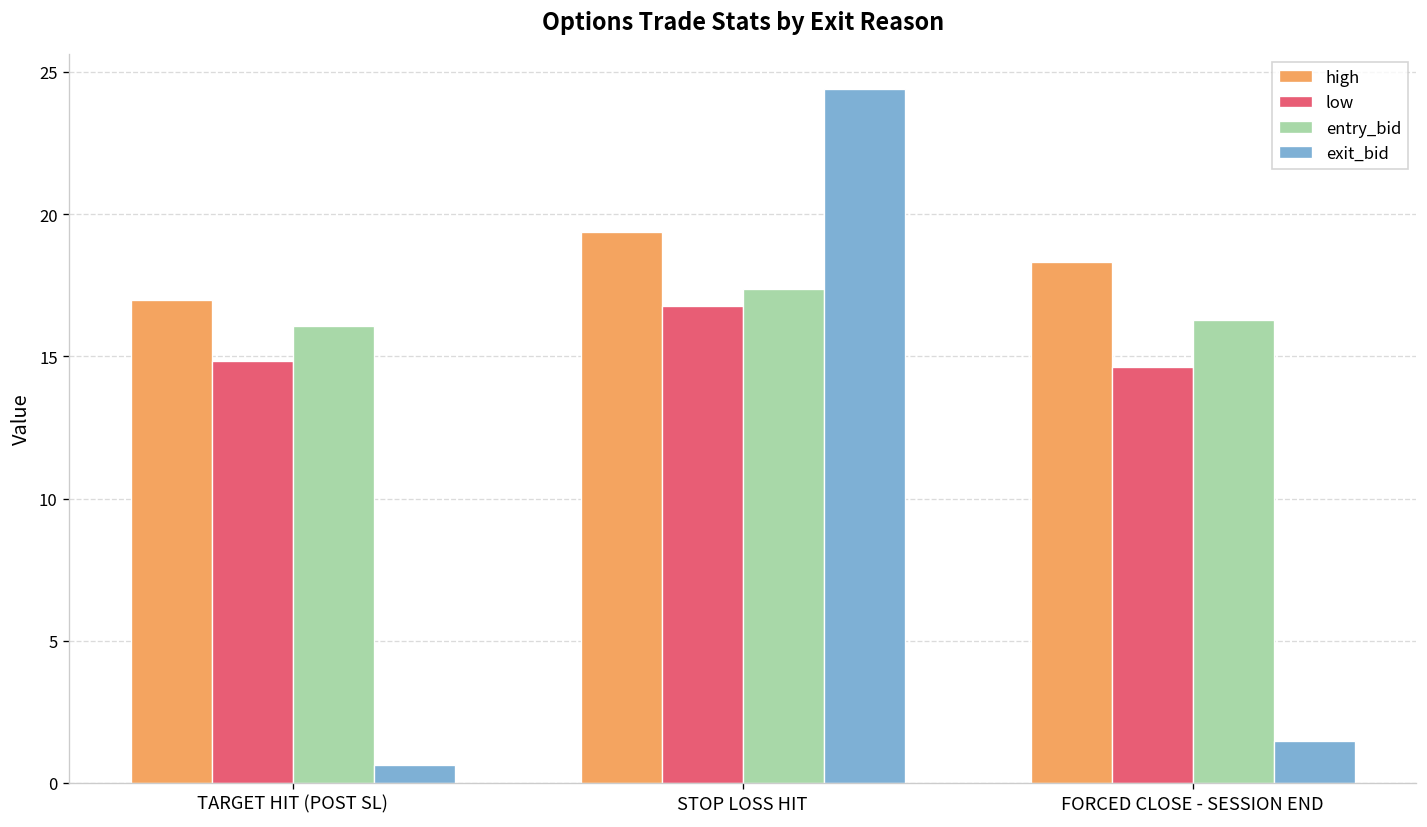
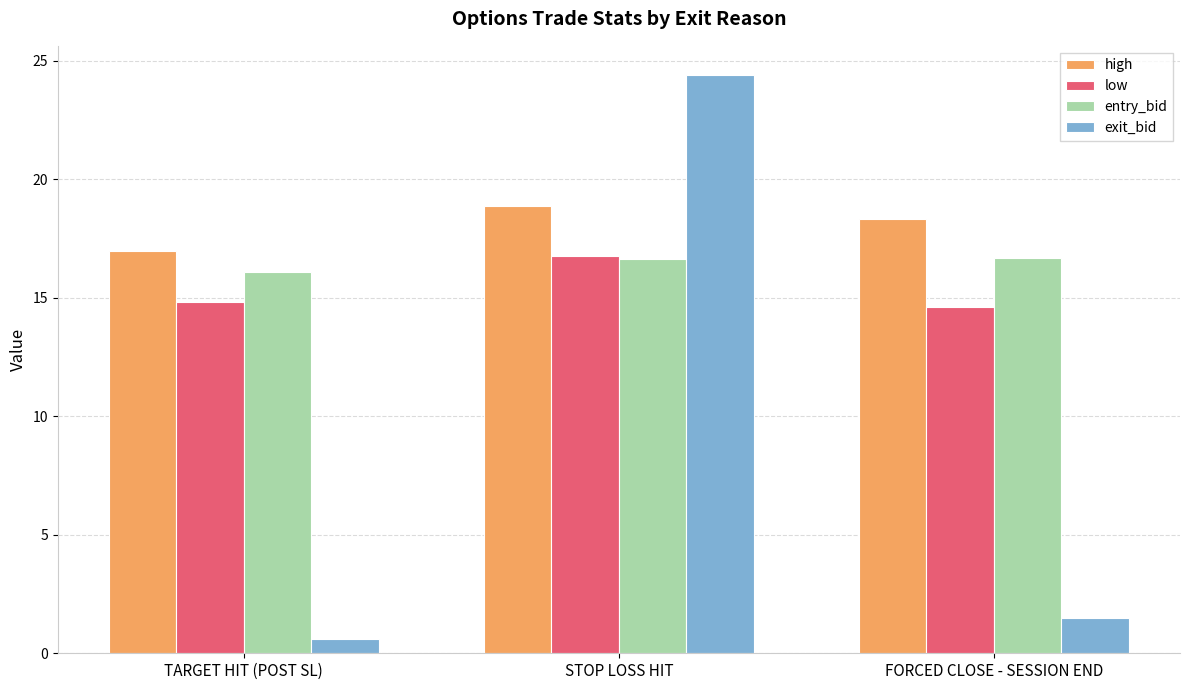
high, STOP LOSS HIT: 19.4 -> 18.9
entry_bid, STOP LOSS HIT: 17.4 -> 16.6
entry_bid, FORCED CLOSE - SESSION END: 16.3 -> 16.7
